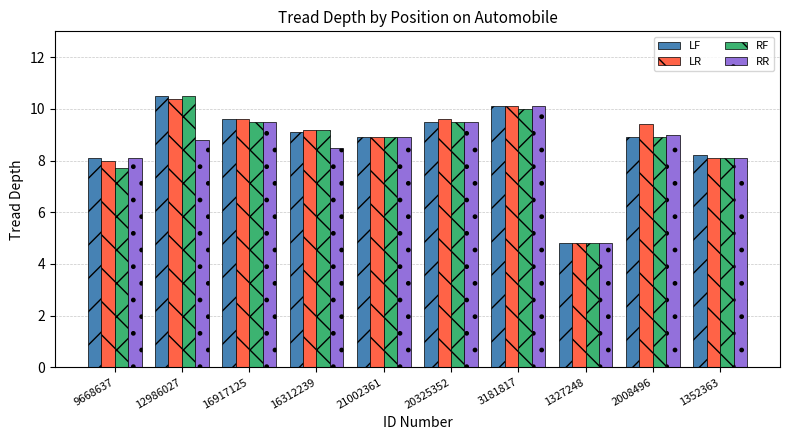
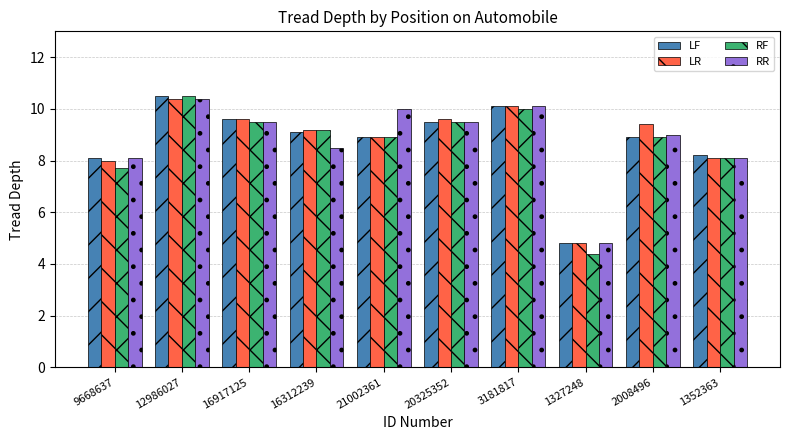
RR, 12986027: 8.8 -> 10.4
RR, 21002361: 8.9 -> 10.0
RF, 1327248: 4.8 -> 4.4
